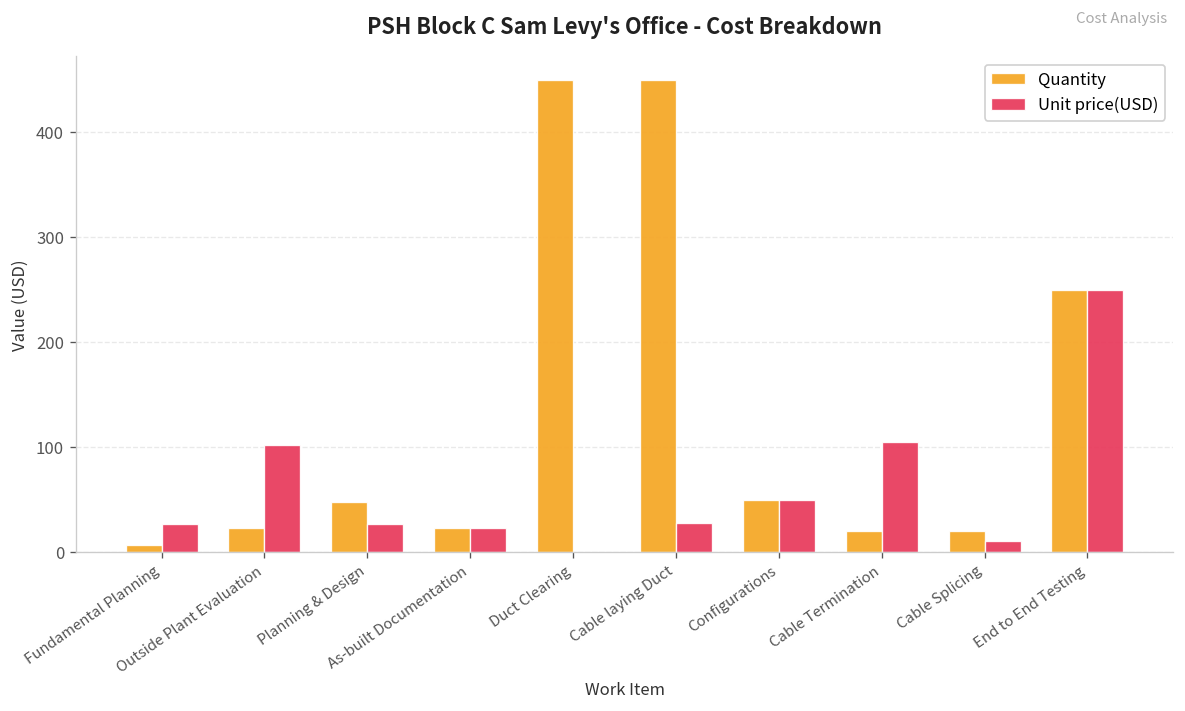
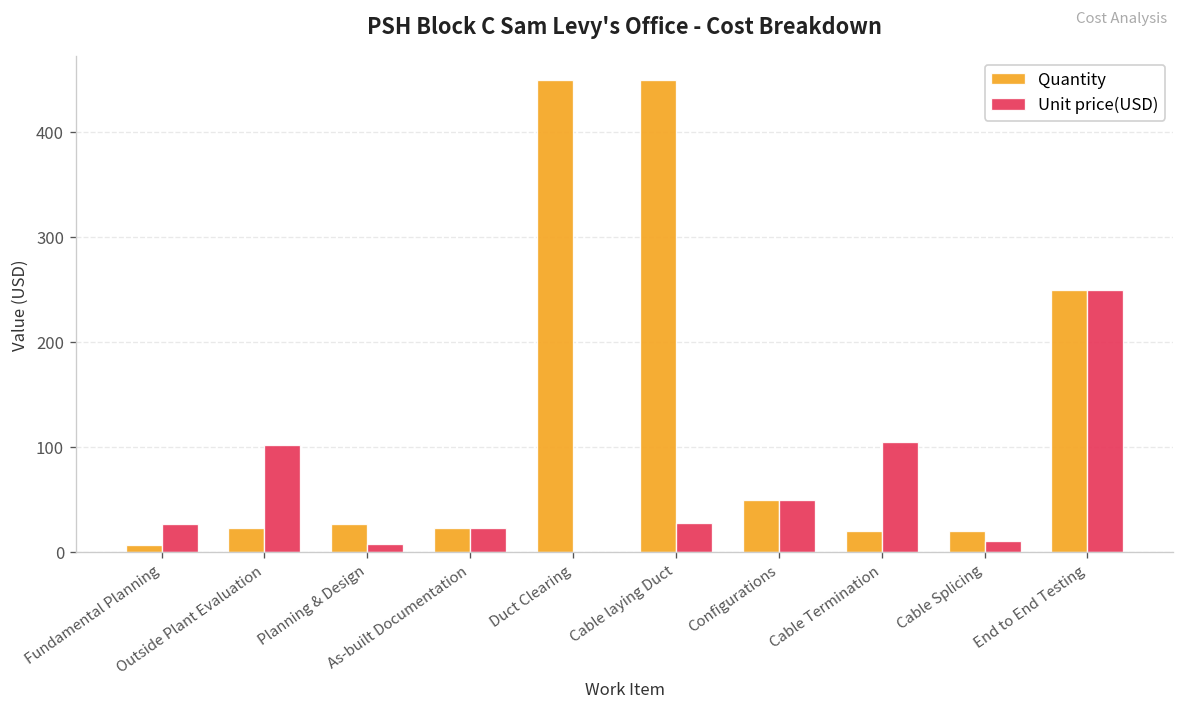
Quantity, Planning & Design: 50 -> 30
Unit price(USD), Planning & Design: 30 -> 10
